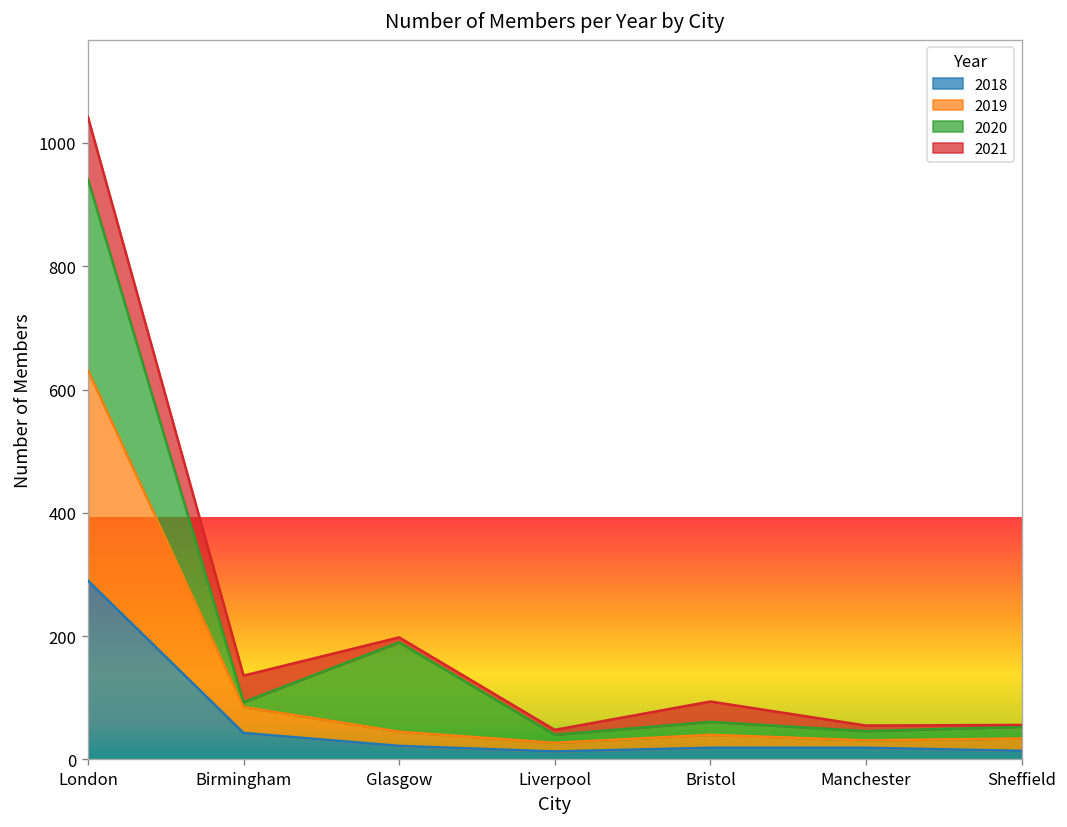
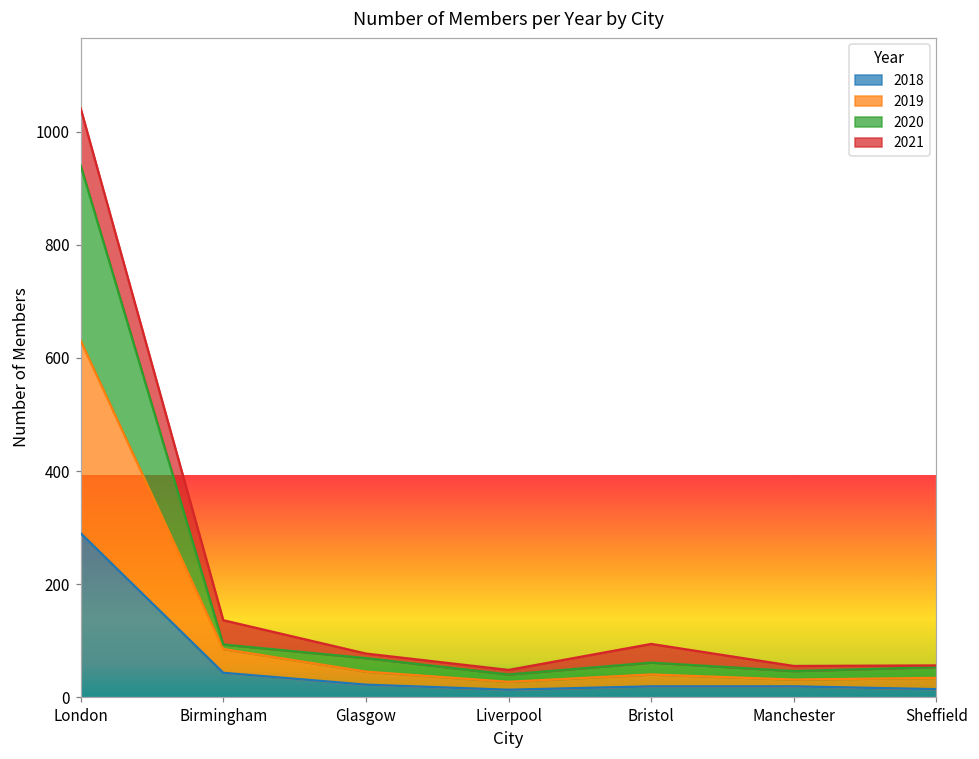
2020, Glasgow: 150 -> 20
